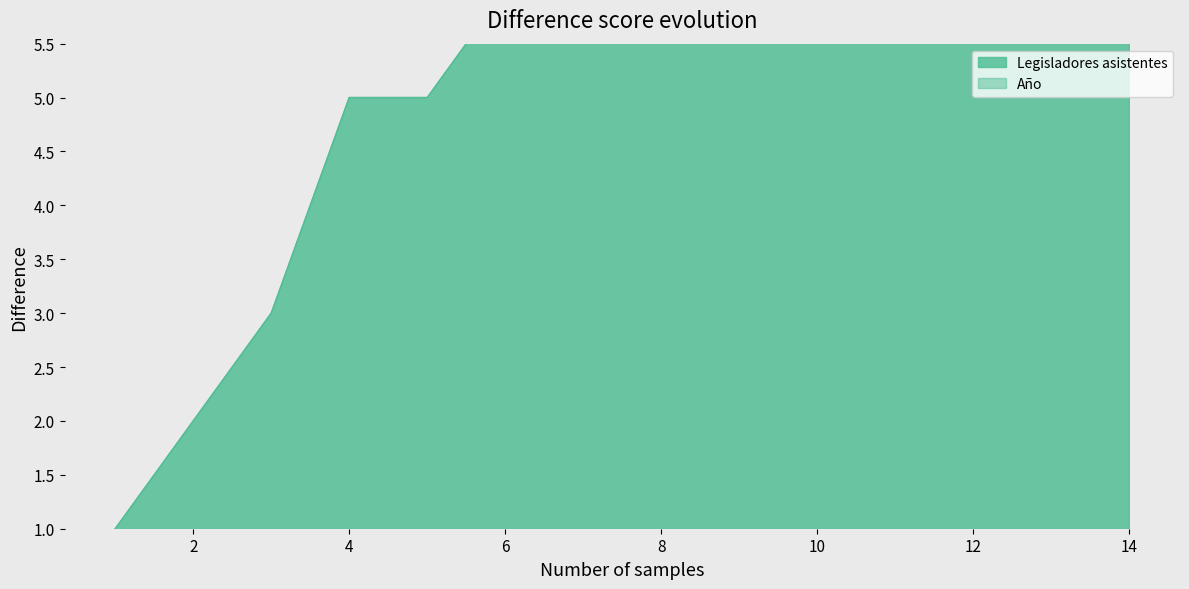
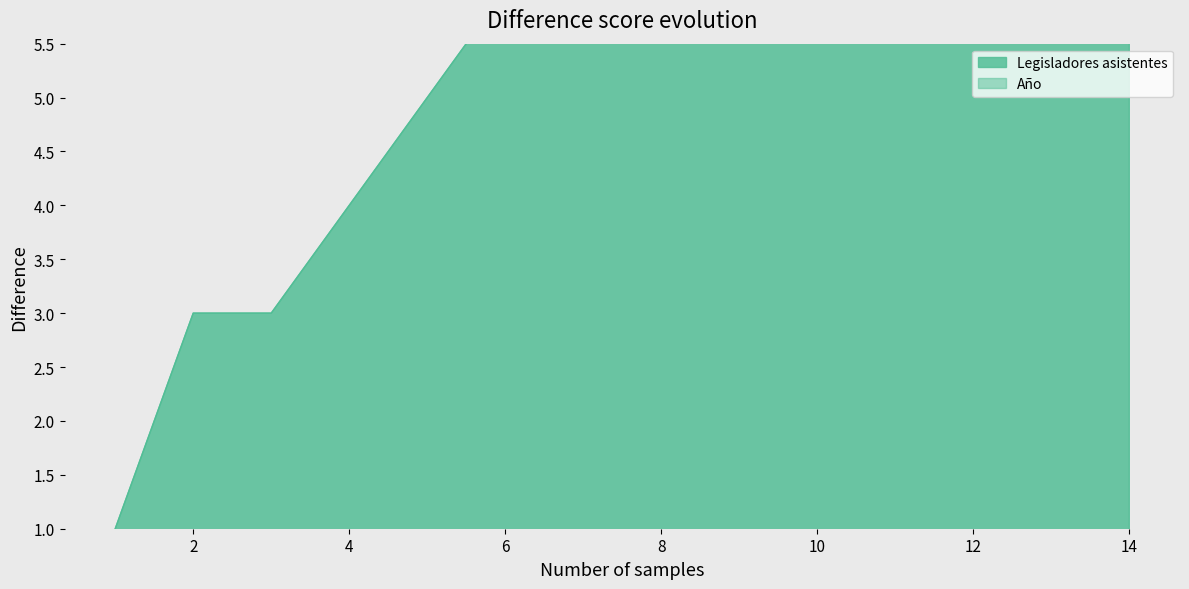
2: 2 -> 3
4: 5 -> 4
